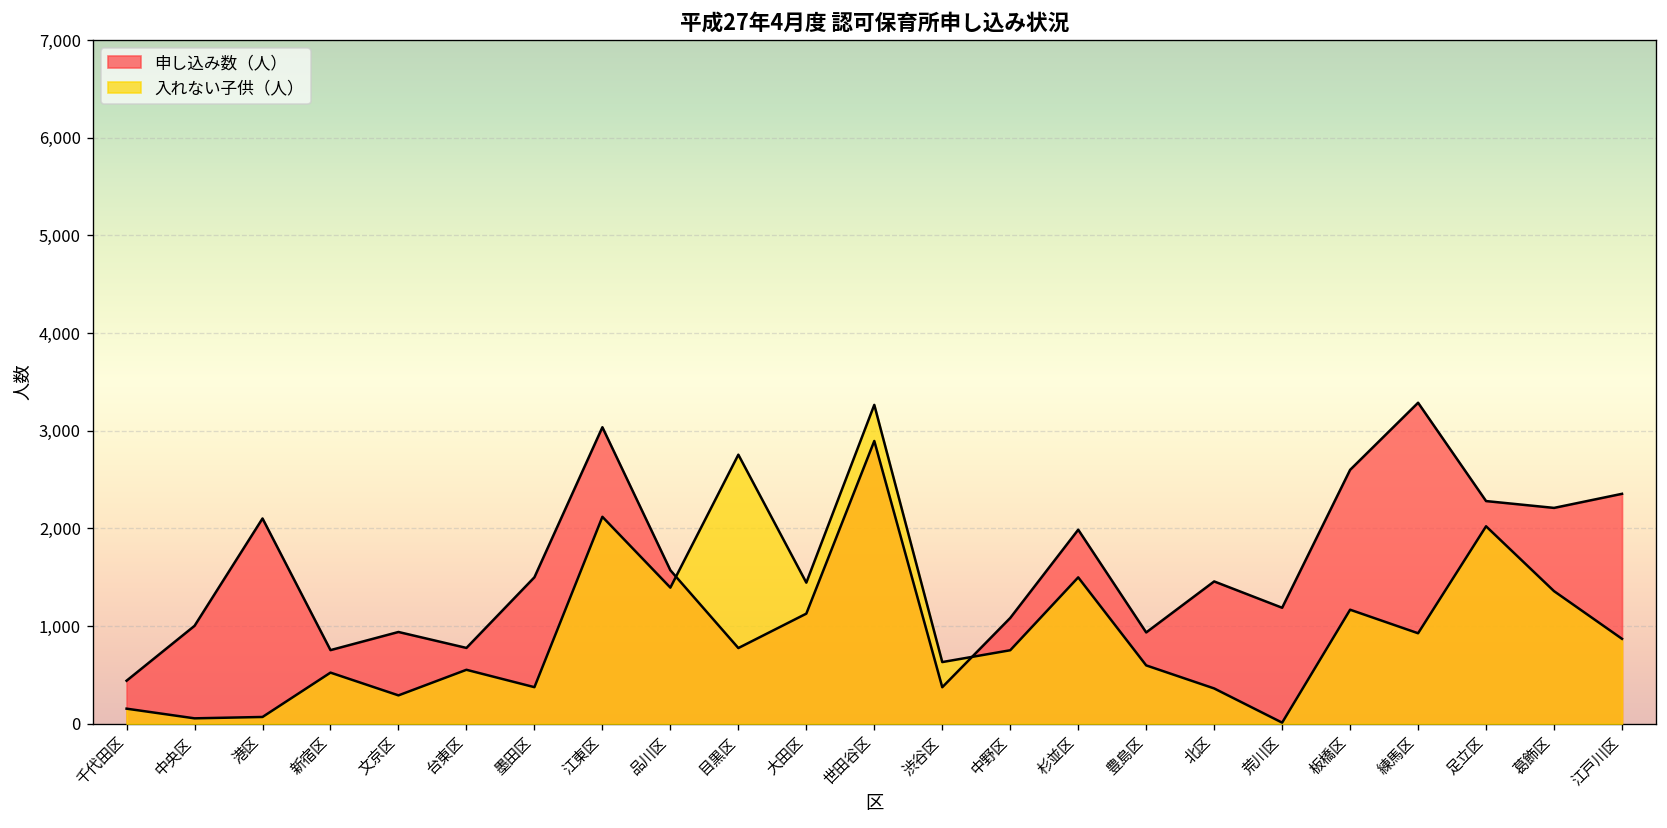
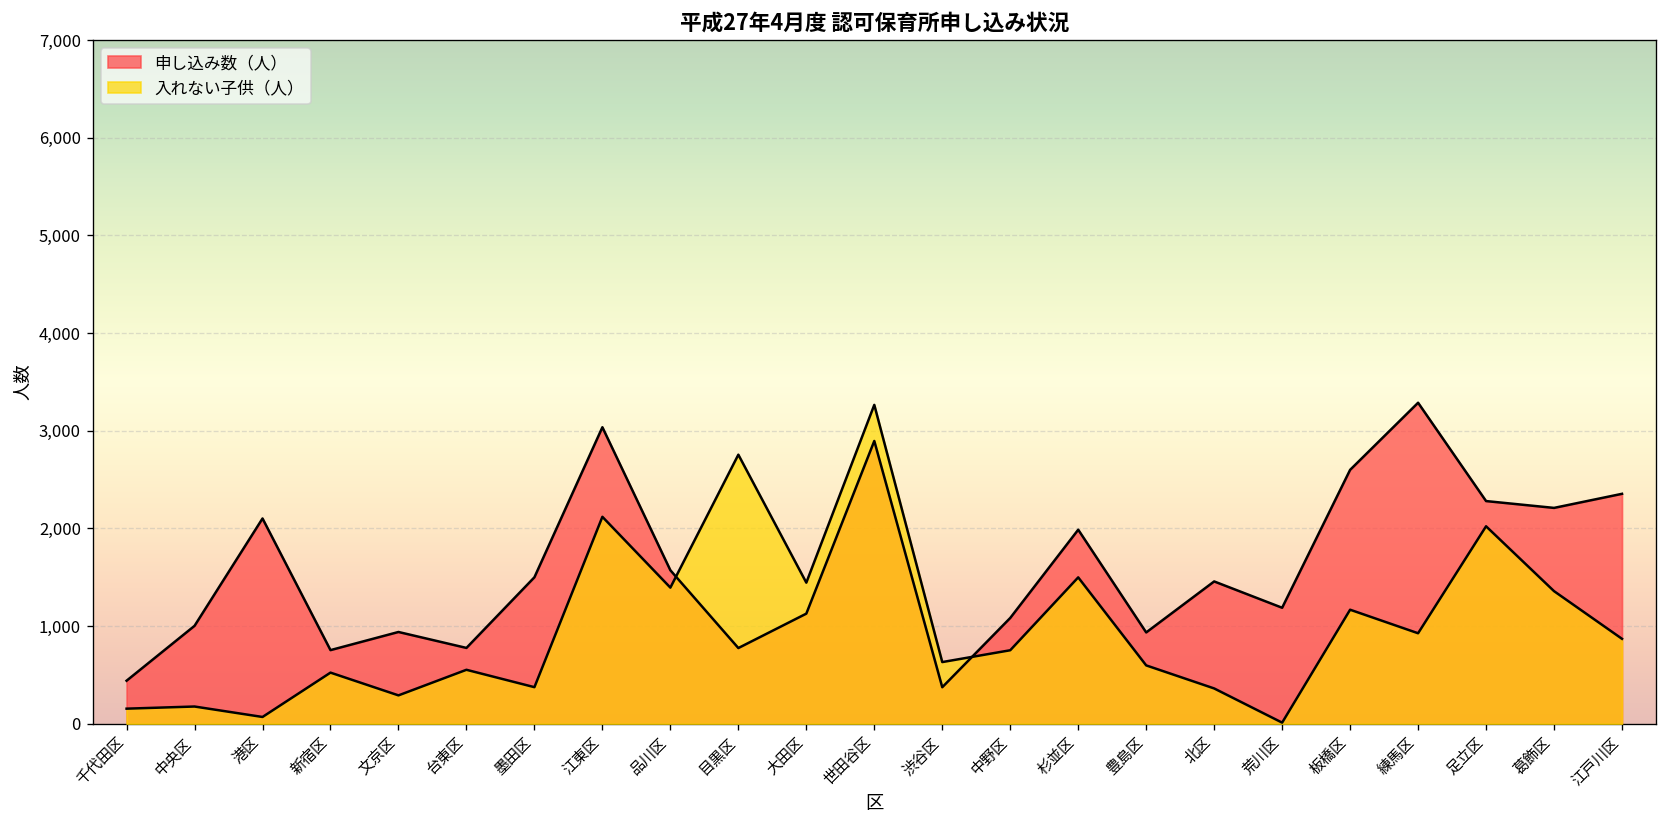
入れない子供（人）, 中央区: 100 -> 200
